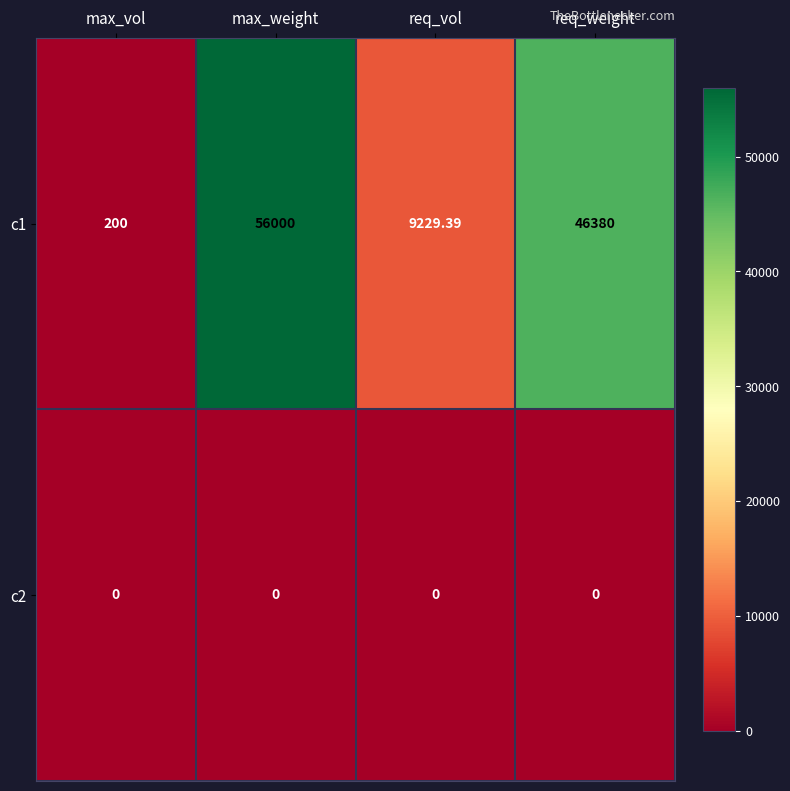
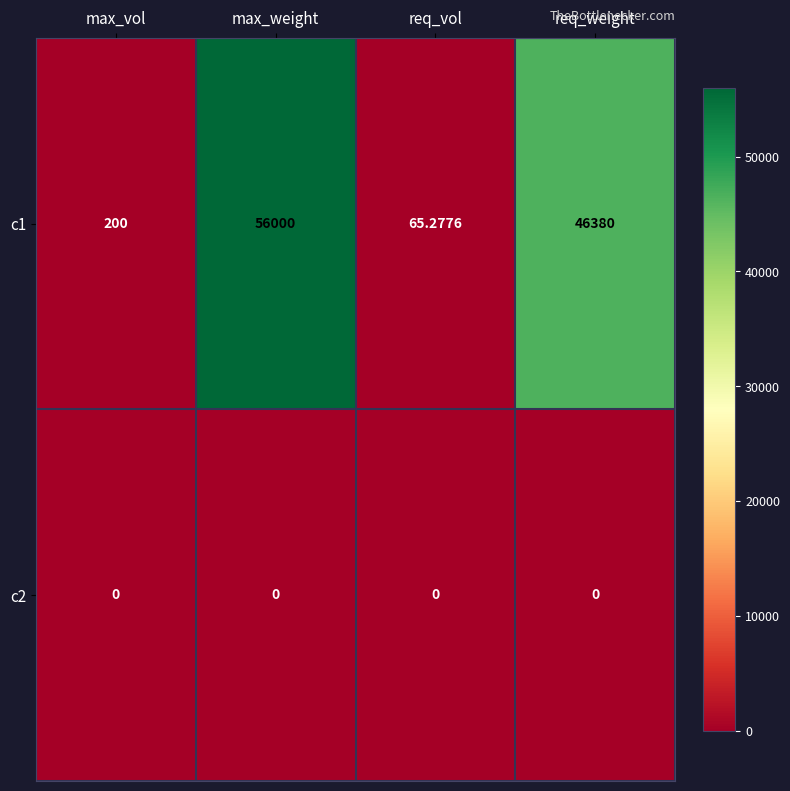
c1, req_vol: 9229.39 -> 65.2776
